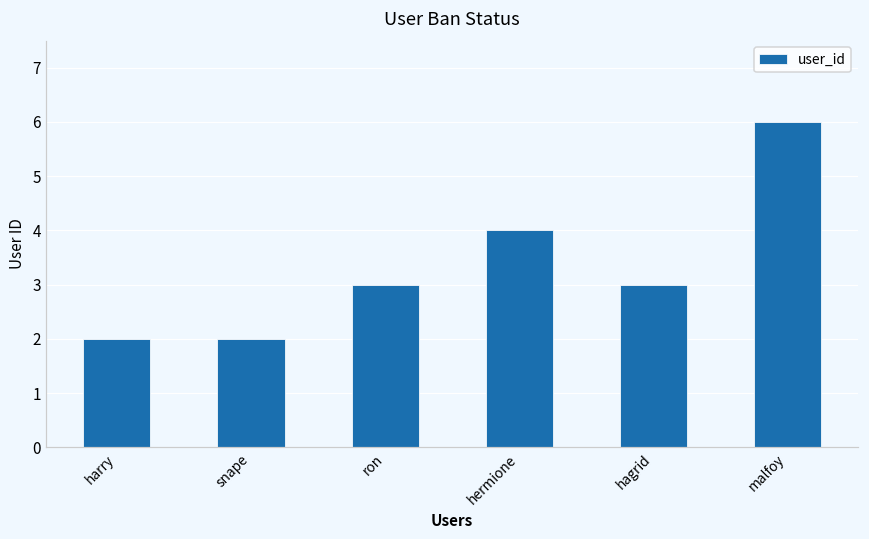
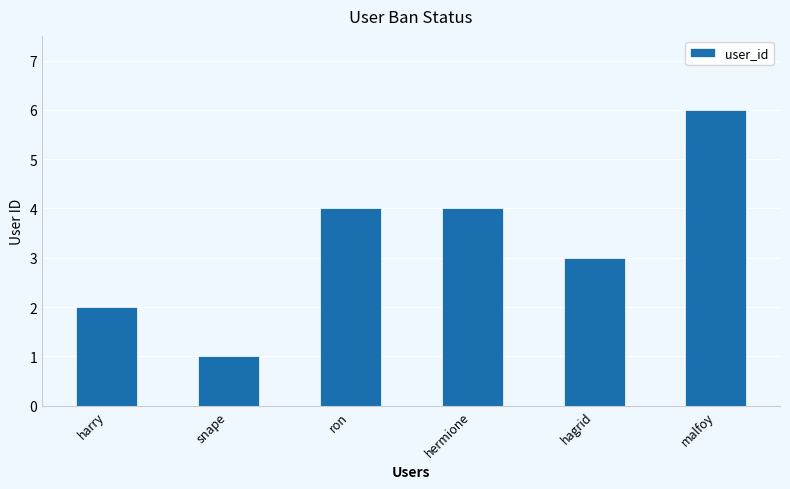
snape: 2 -> 1
ron: 3 -> 4
